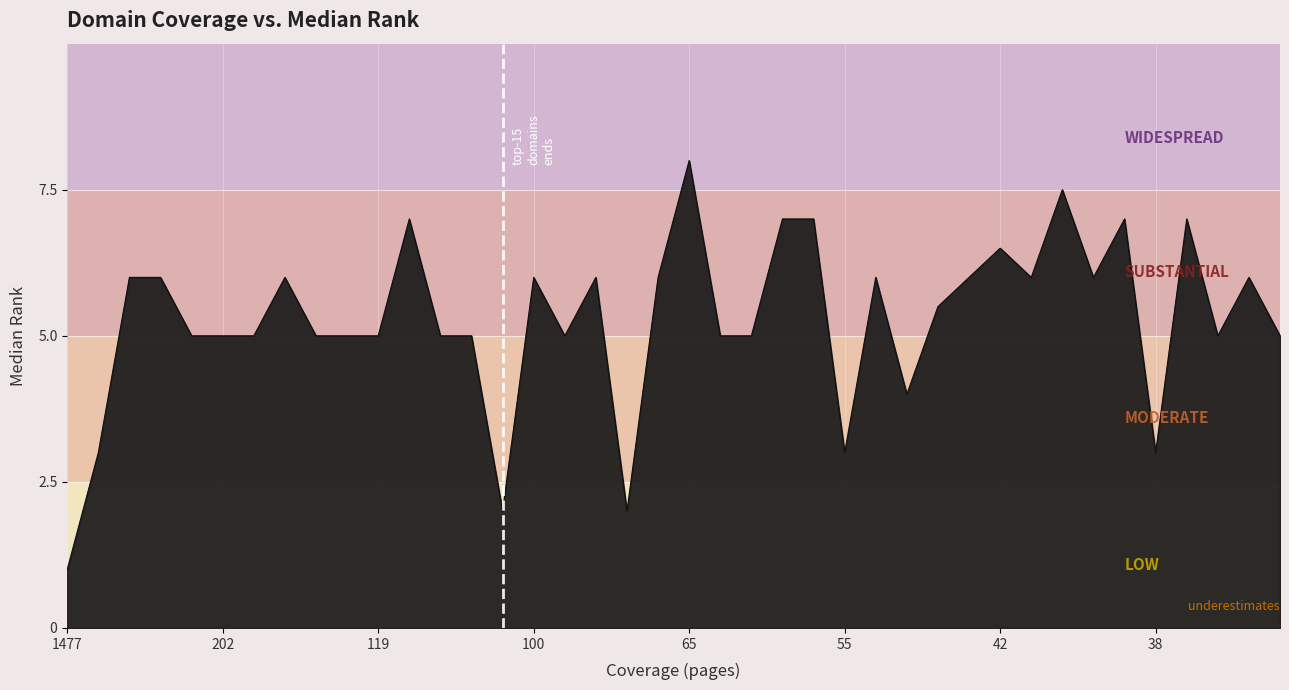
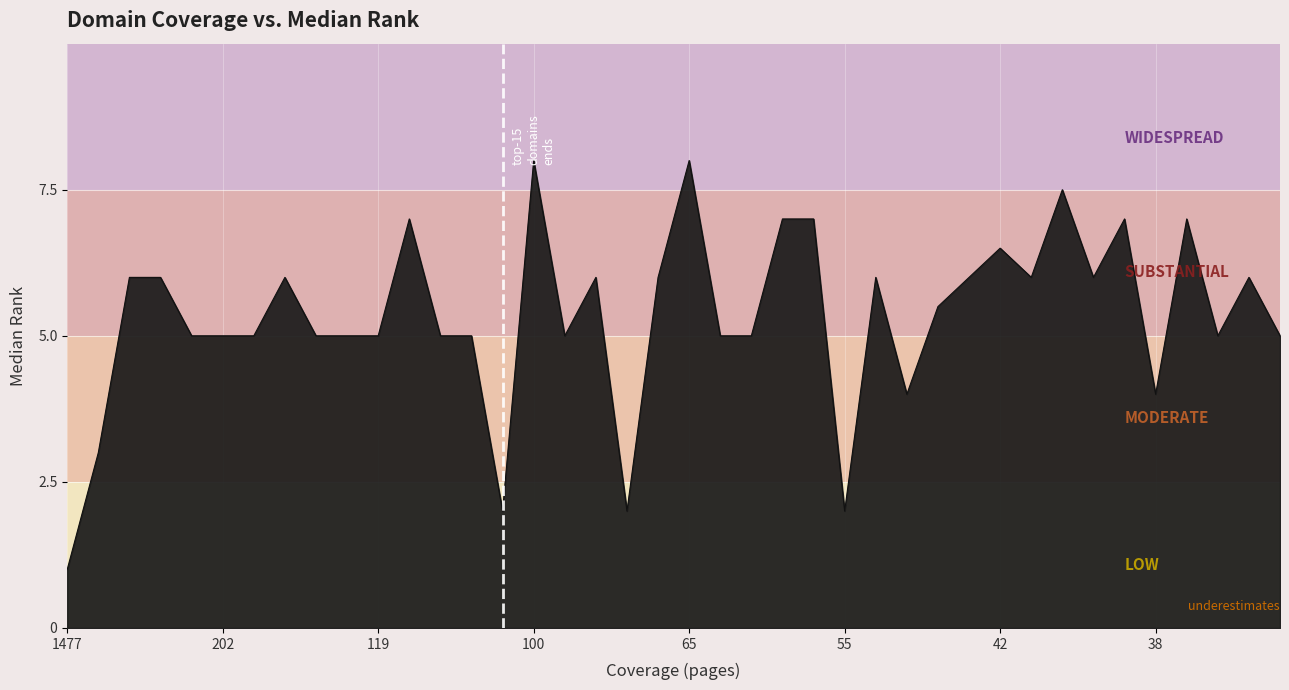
100: 6 -> 8
55: 3 -> 2
38: 3 -> 4
